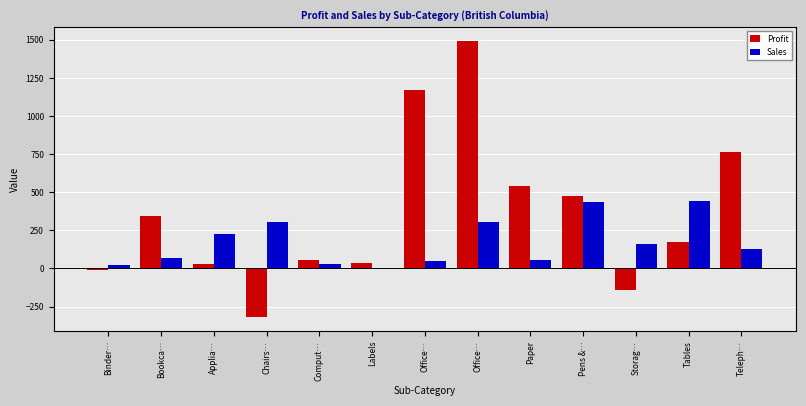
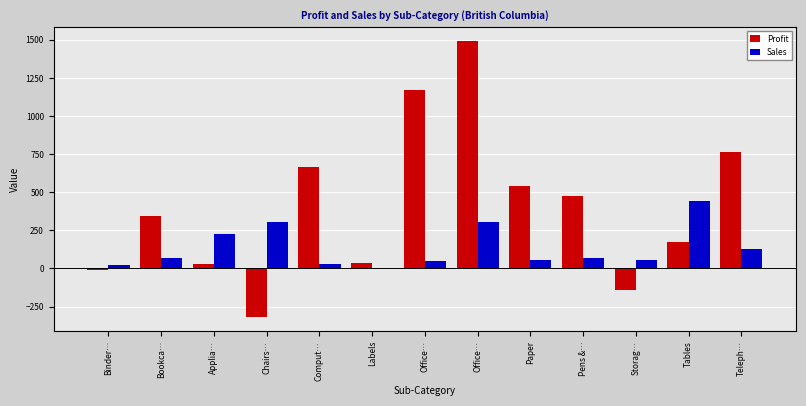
Profit, Comput…: 50 -> 660
Sales, Pens &…: 440 -> 70
Sales, Storag…: 160 -> 50
